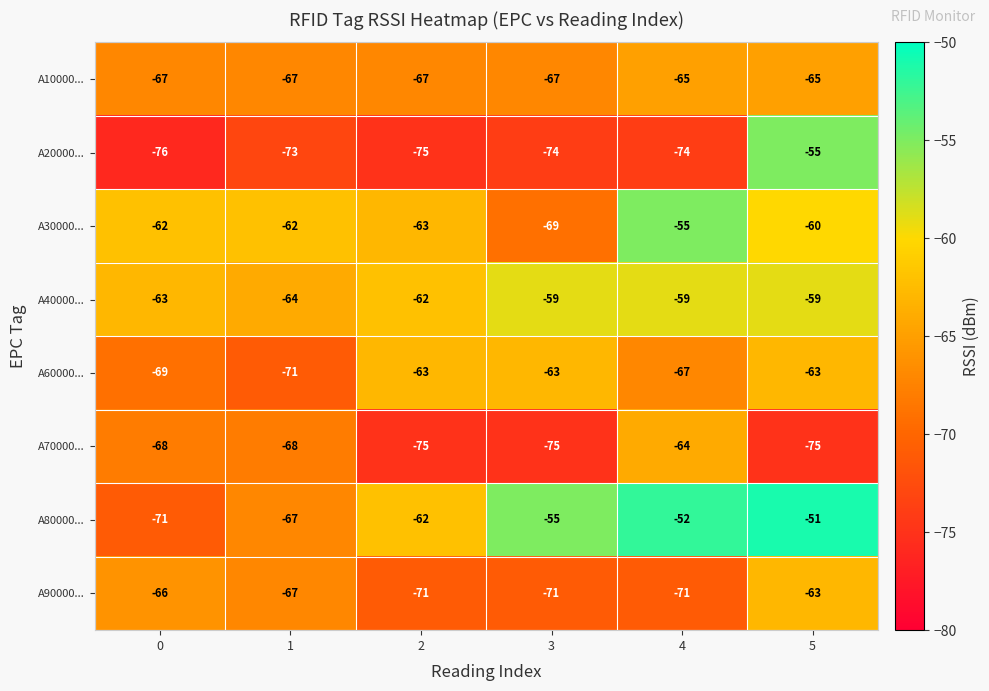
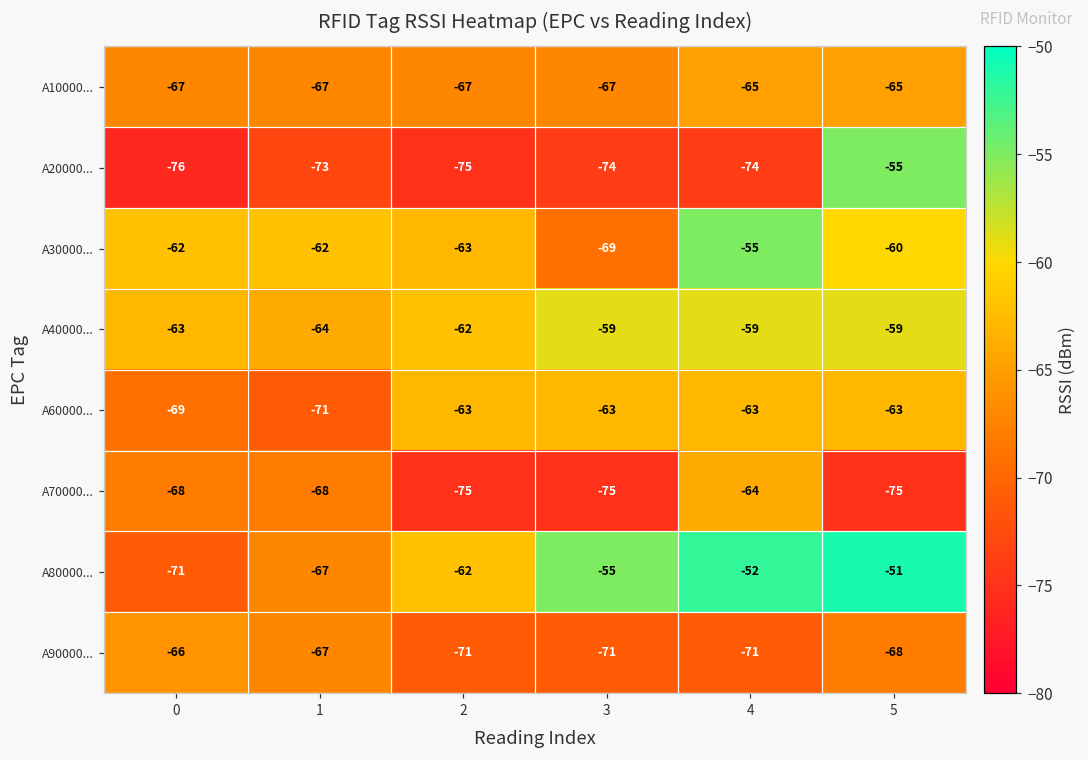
A60000..., 4: -67 -> -63
A90000..., 5: -63 -> -68
